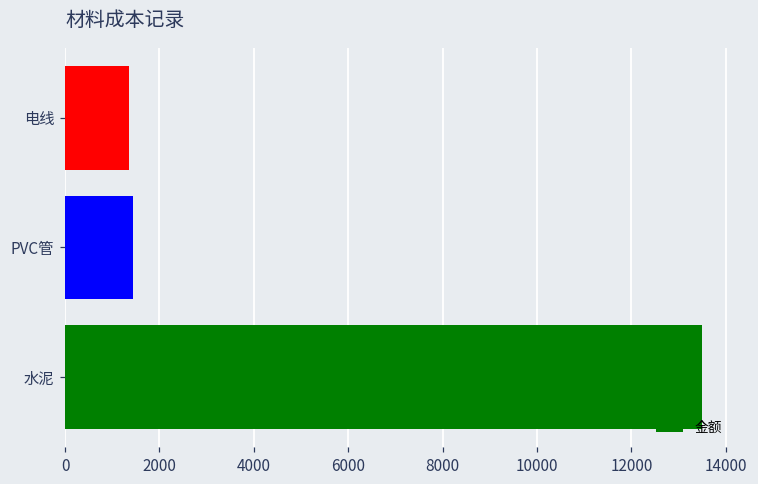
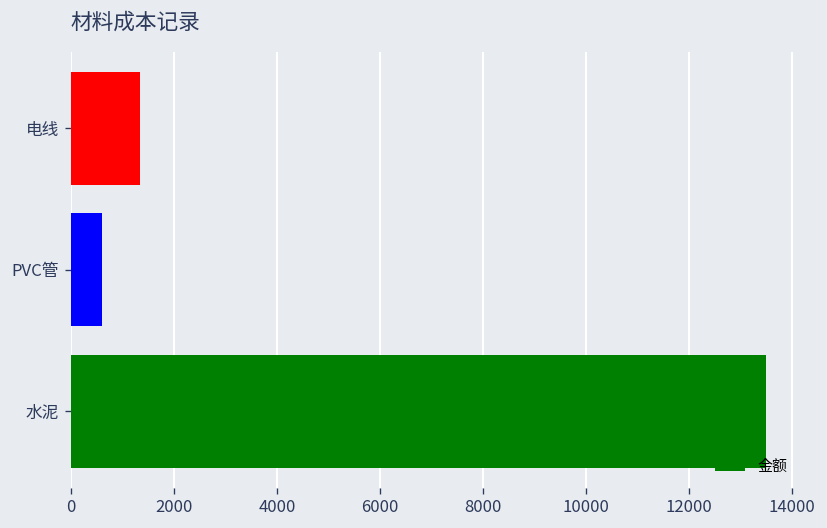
PVC管: 1400 -> 600
